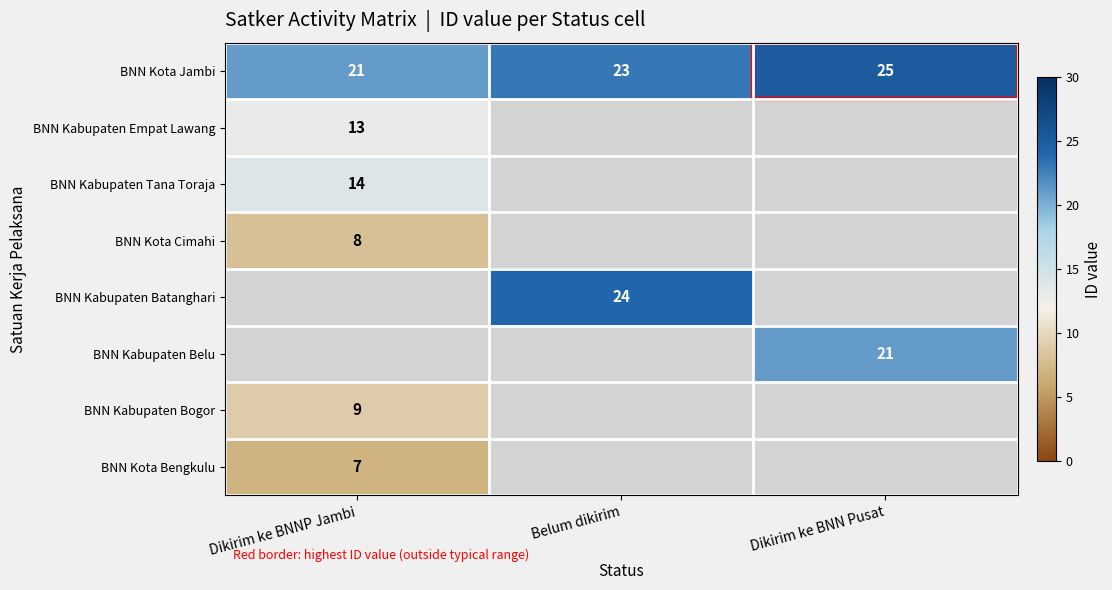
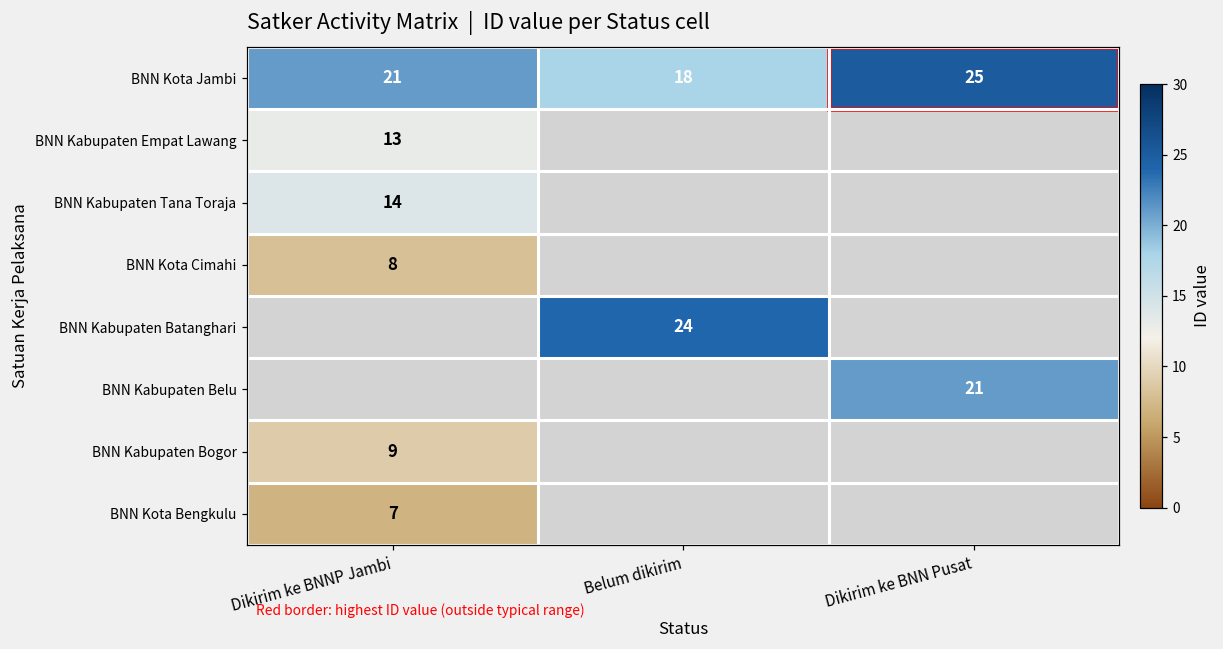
BNN Kota Jambi, Belum dikirim: 23 -> 18
